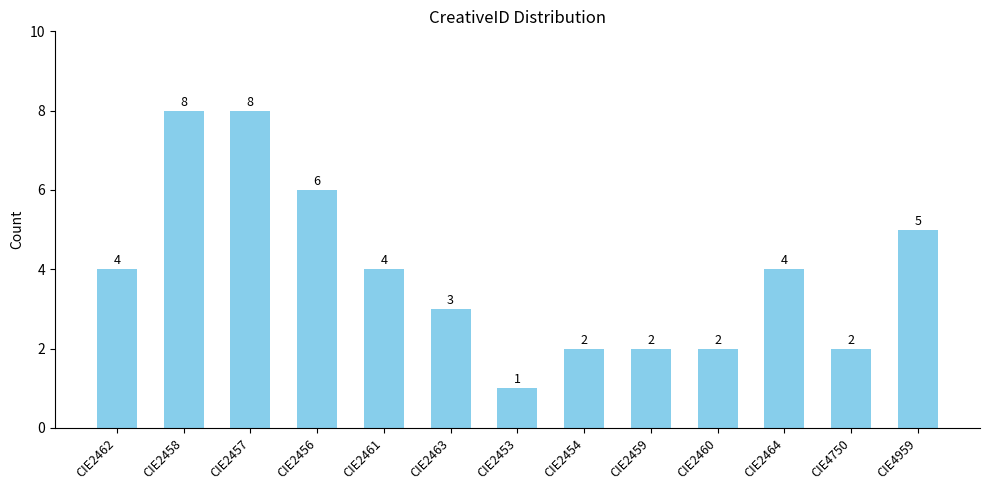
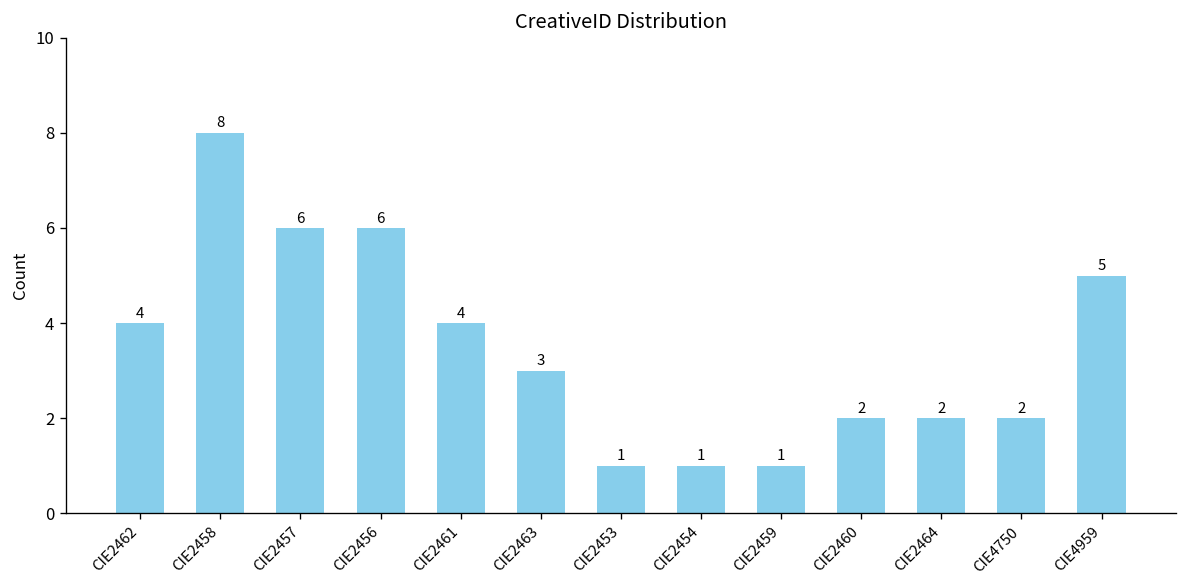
CIE2457: 8 -> 6
CIE2454: 2 -> 1
CIE2459: 2 -> 1
CIE2464: 4 -> 2
